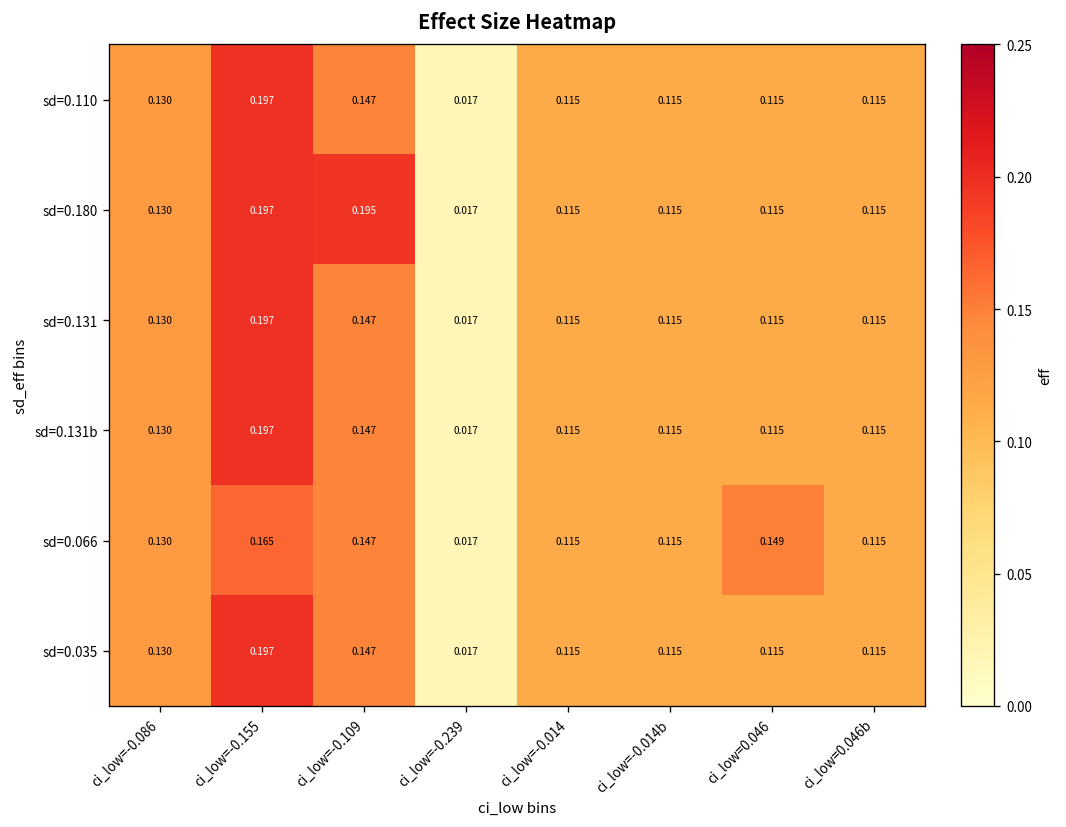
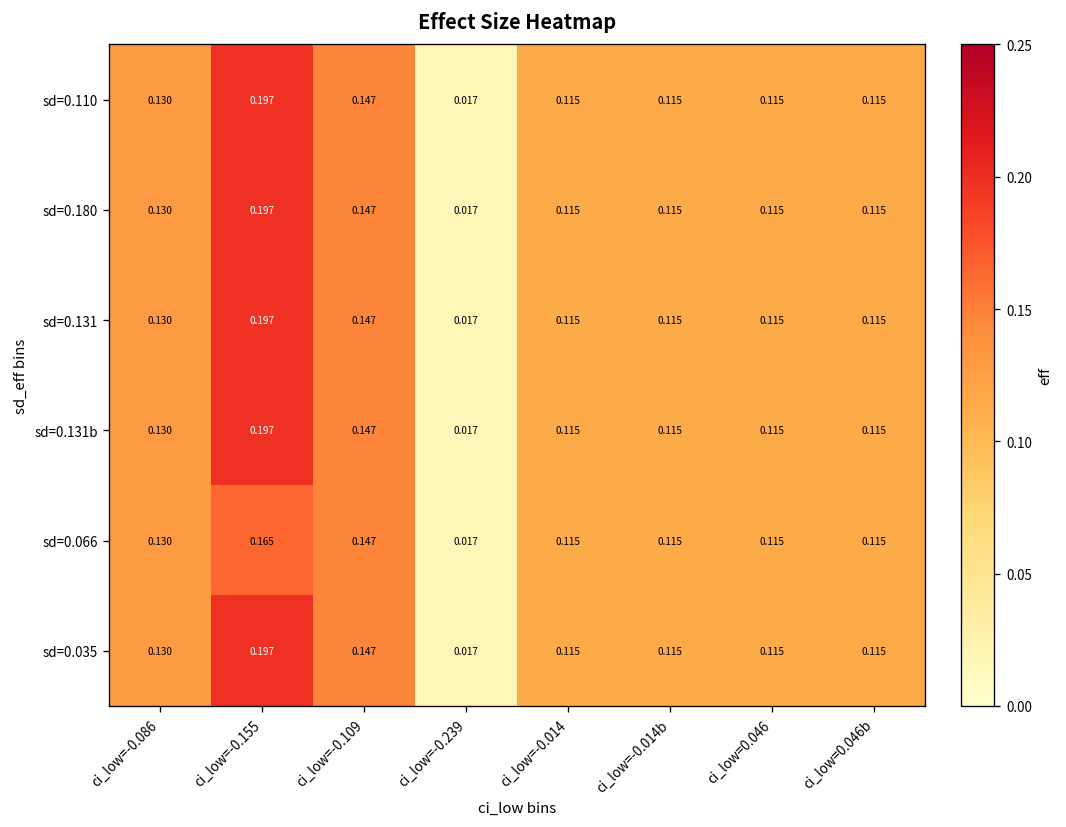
sd=0.180, ci_low=-0.109: 0.195 -> 0.147
sd=0.066, ci_low=0.046: 0.149 -> 0.115
